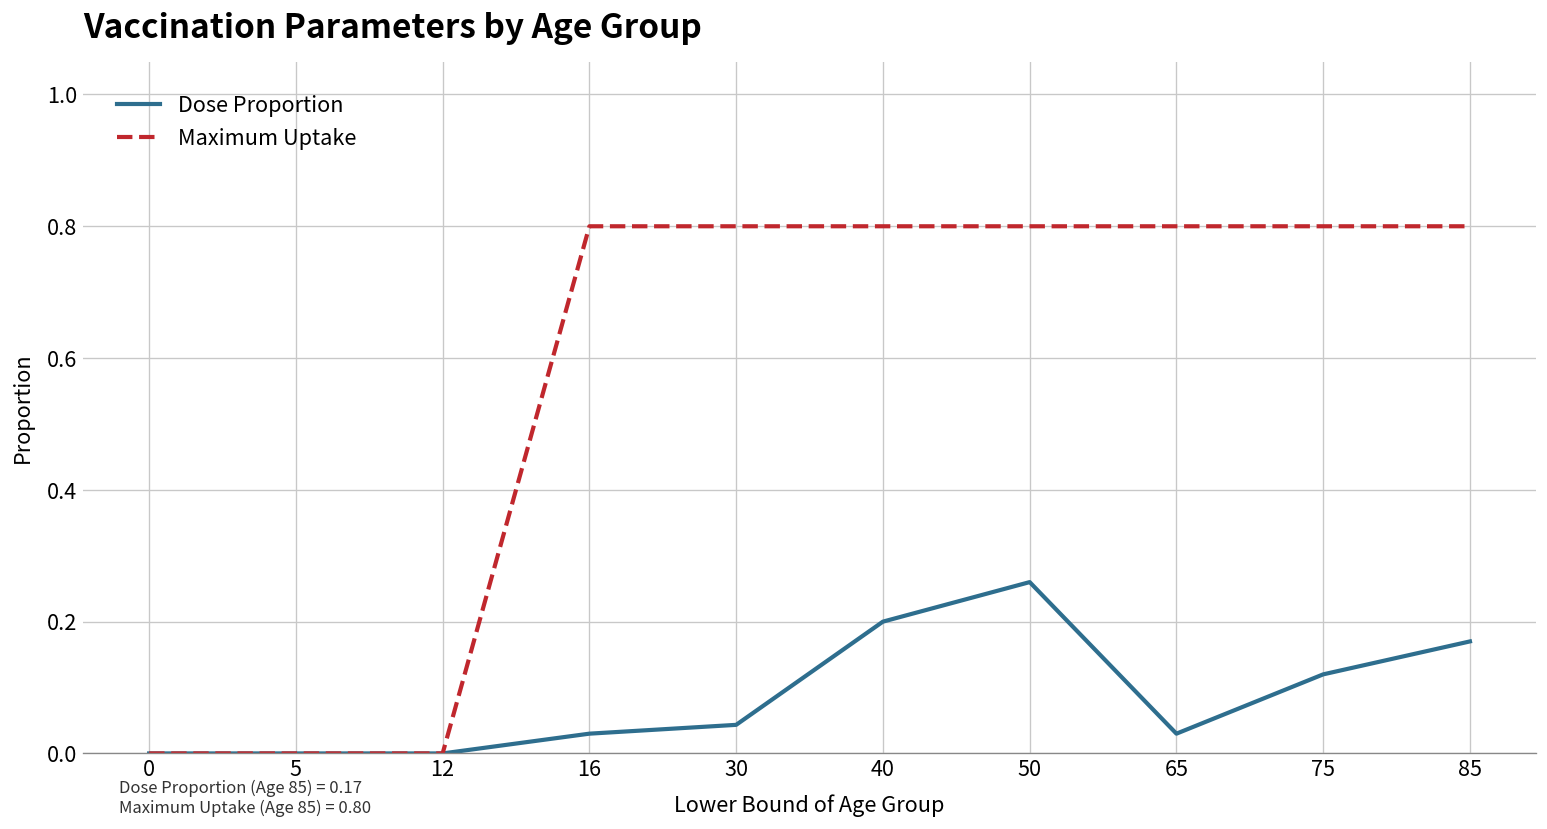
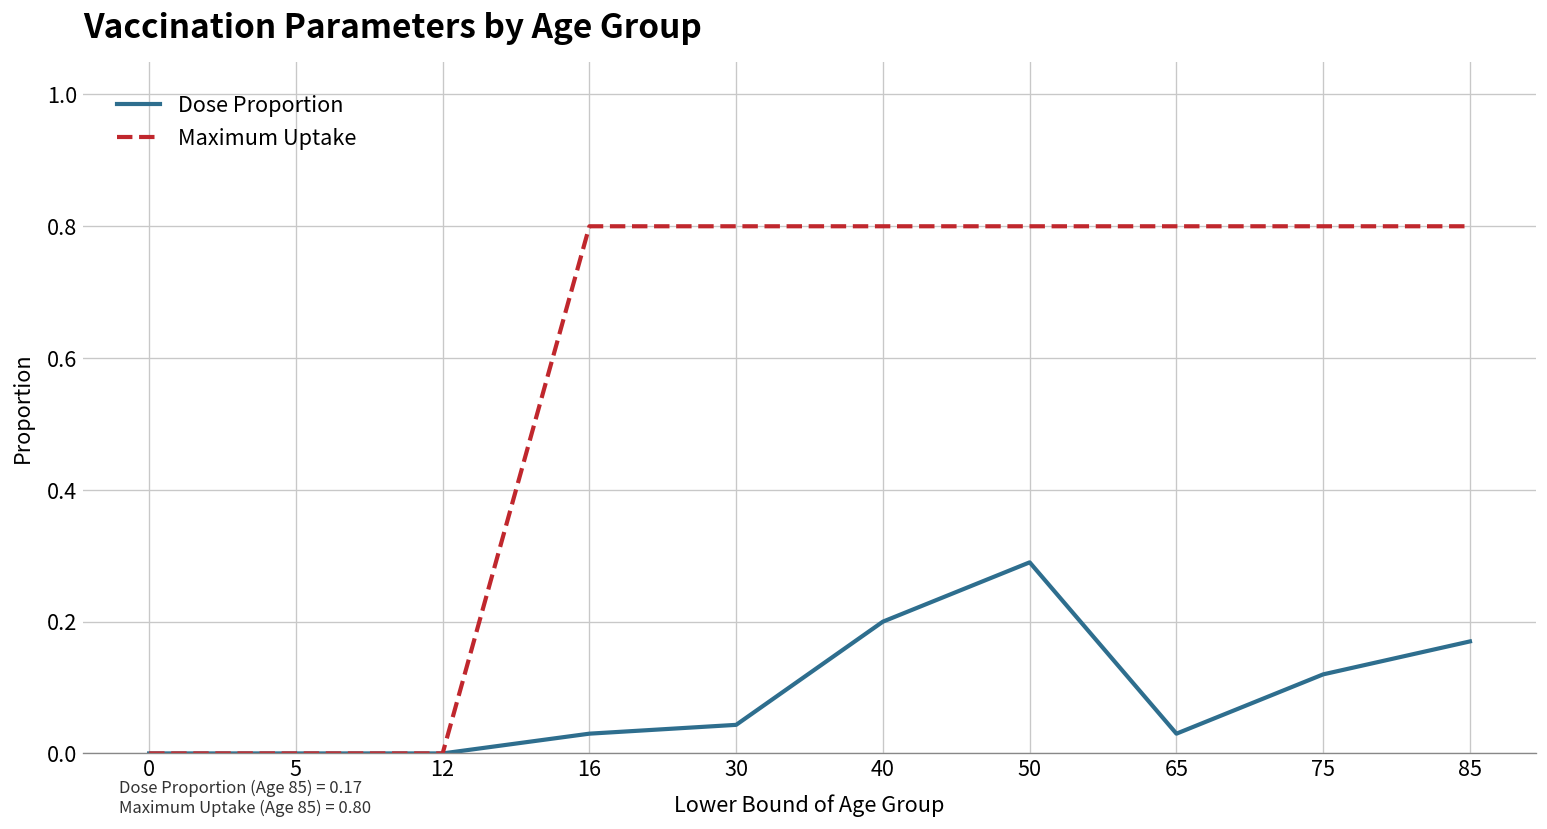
Dose Proportion, 50: 0.26 -> 0.29
